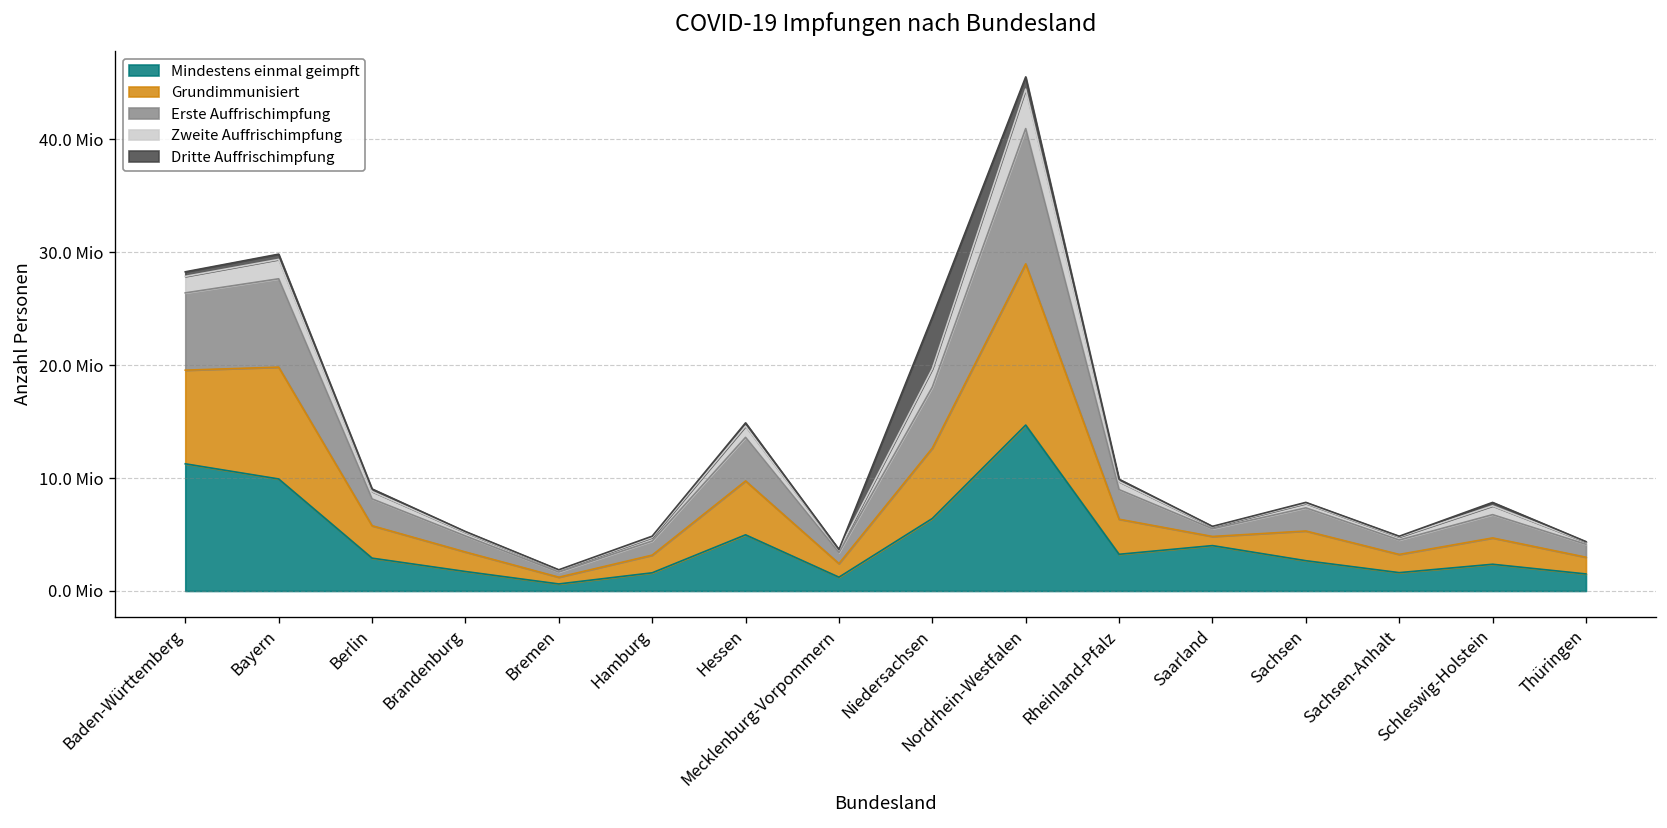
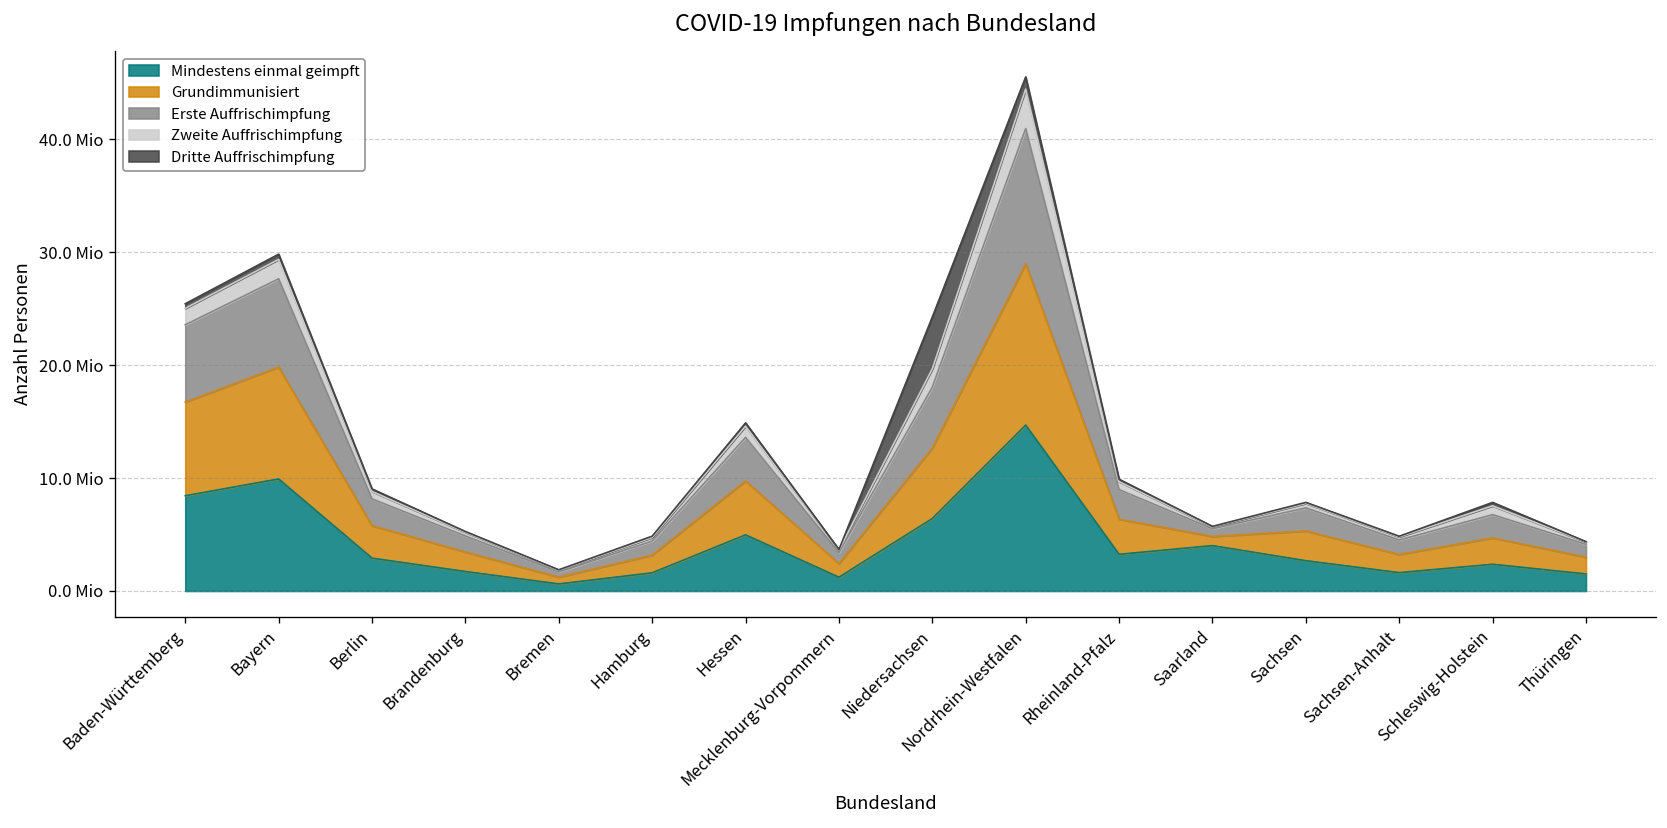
Mindestens einmal geimpft, Baden-Württemberg: 11 Mio -> 8 Mio
